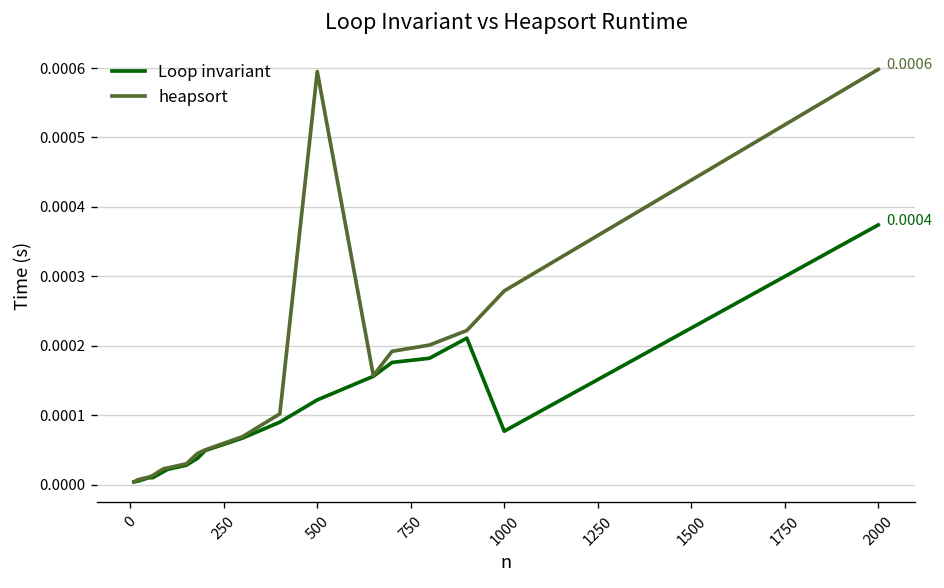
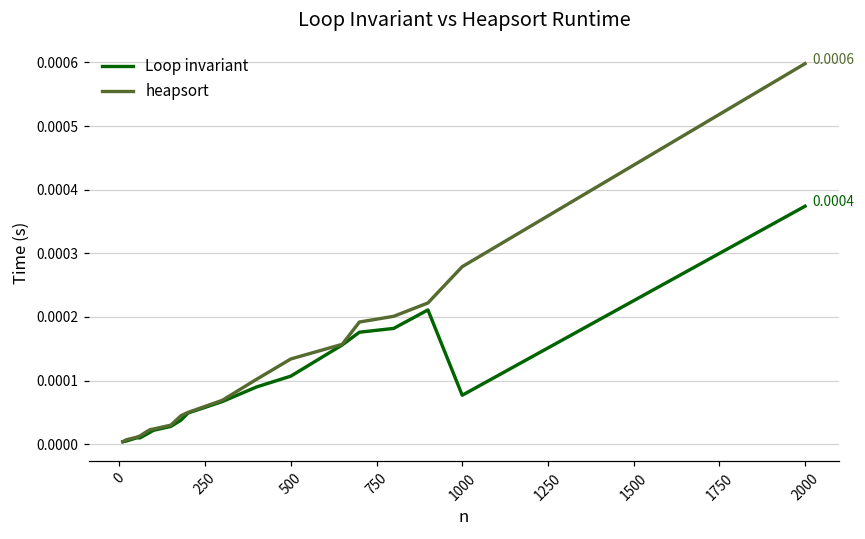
Loop invariant, 500: 0.00012 -> 0.00011
heapsort, 500: 0.00060 -> 0.00013
